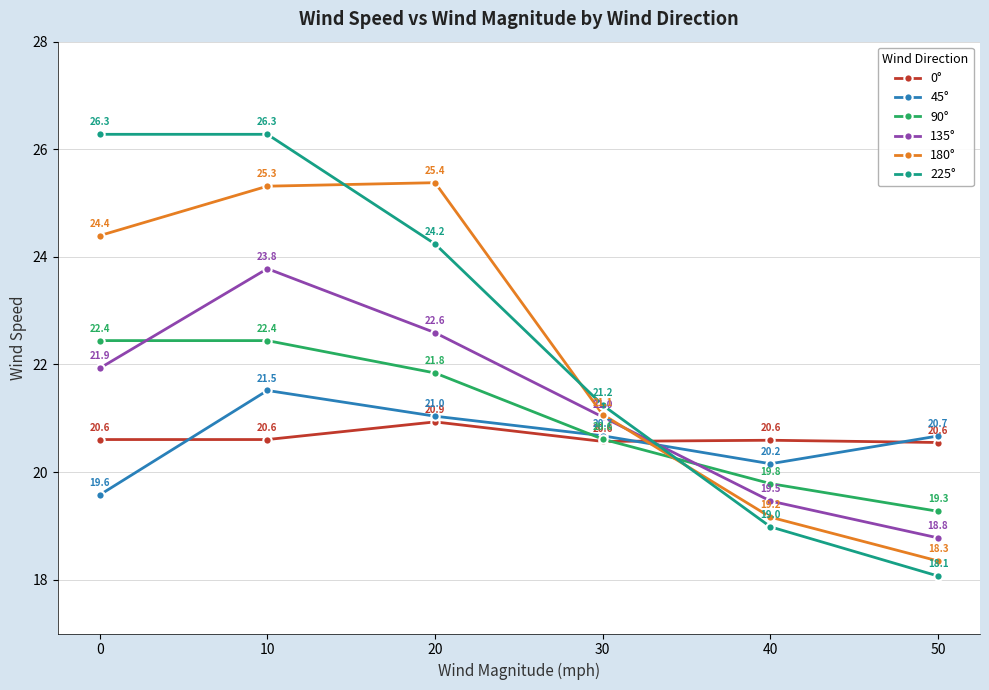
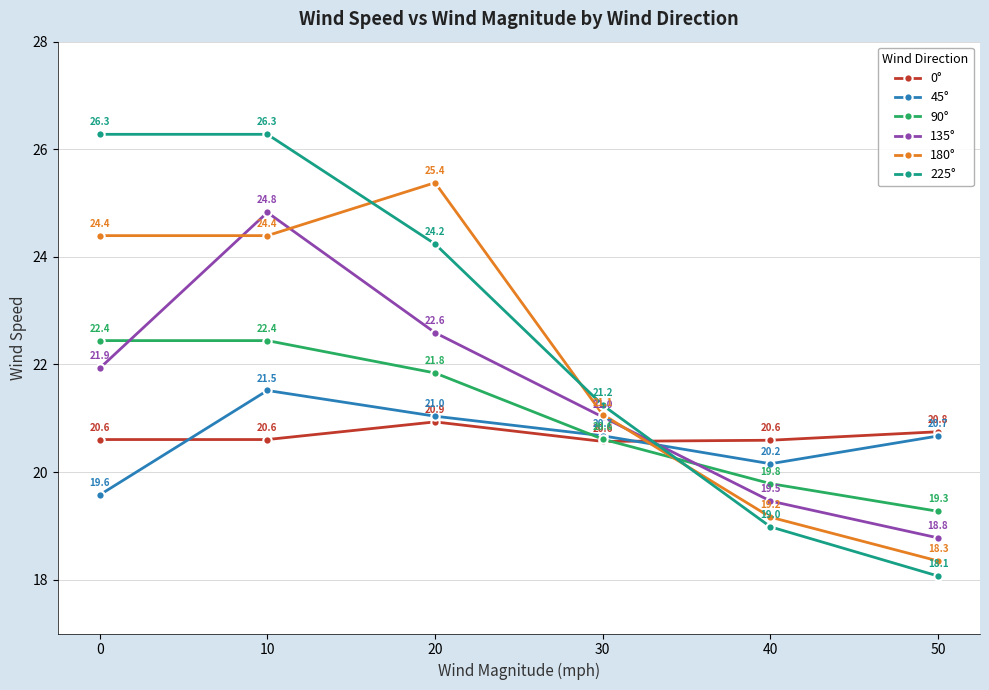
135°, 10: 23.8 -> 24.8
180°, 10: 25.3 -> 24.4
0°, 50: 20.6 -> 20.8
